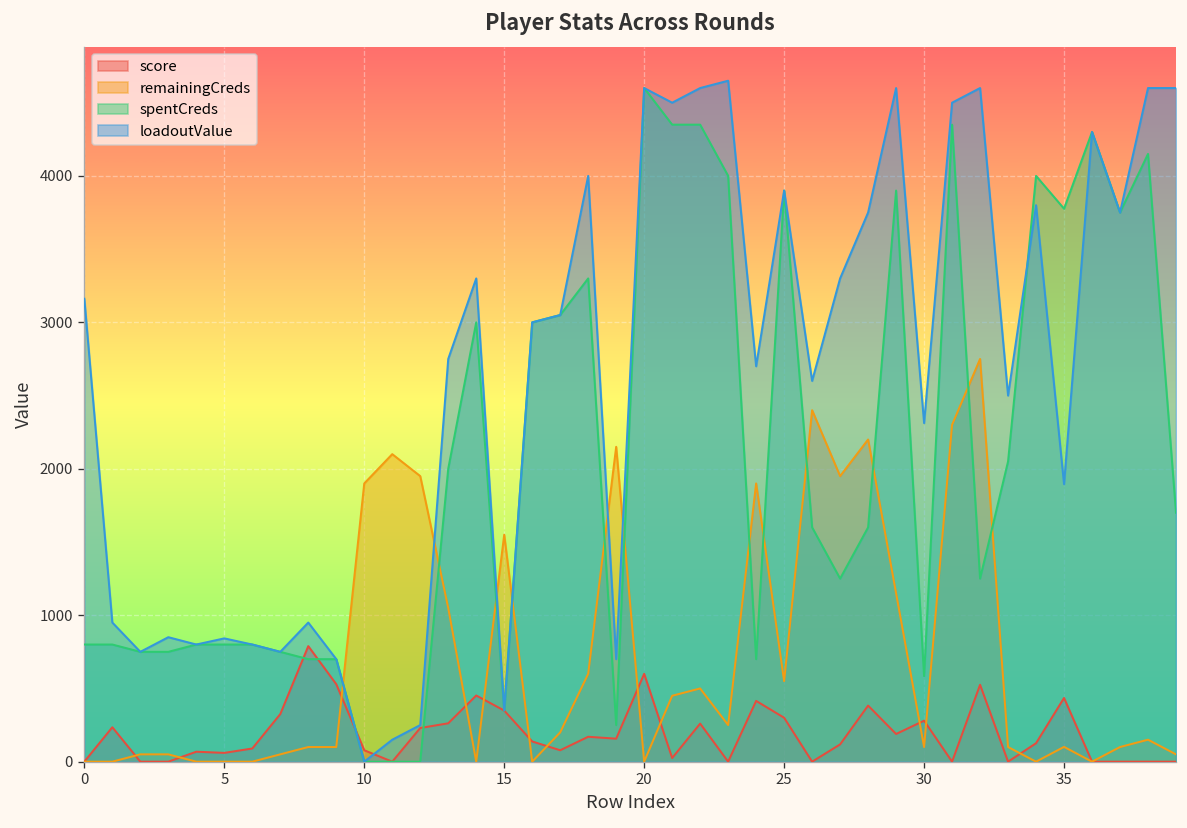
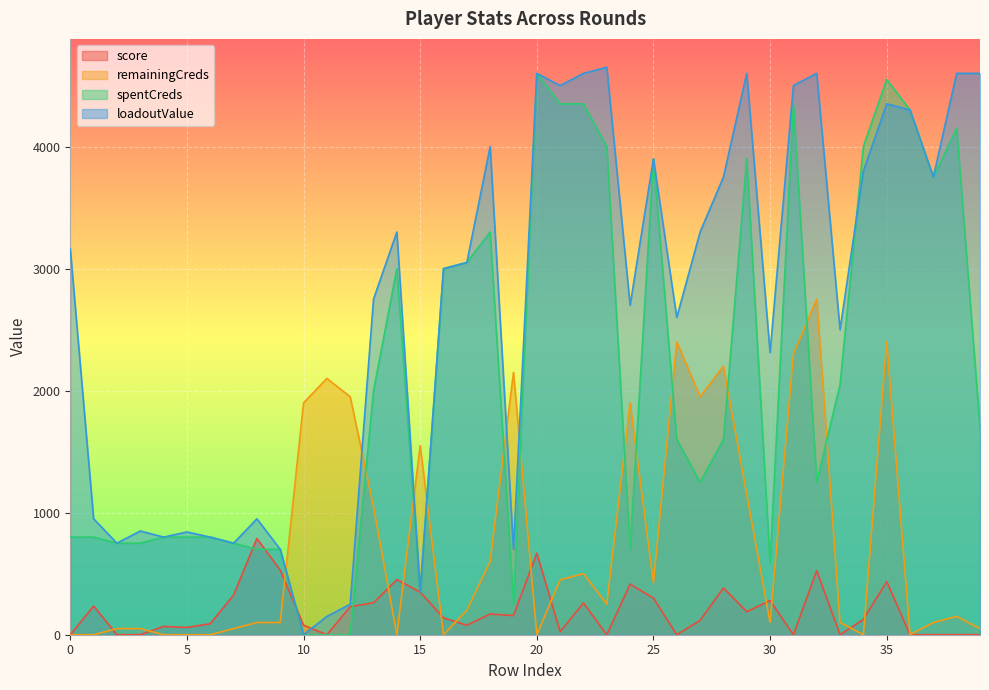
score, 20: 600 -> 670
remainingCreds, 25: 550 -> 430
remainingCreds, 35: 100 -> 2400
spentCreds, 35: 3780 -> 4550
loadoutValue, 35: 1900 -> 4350
